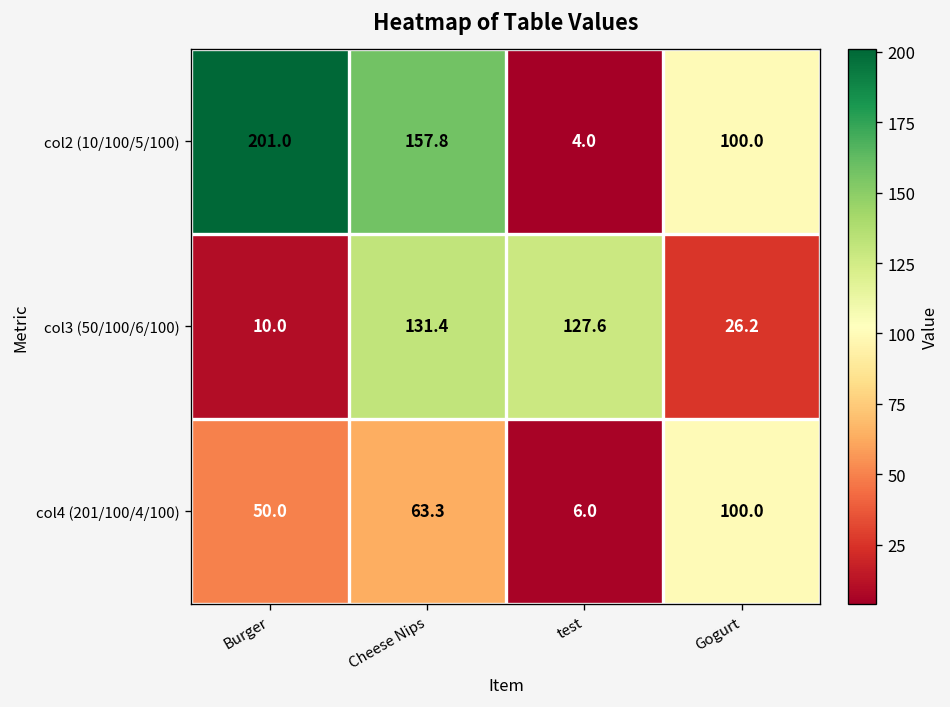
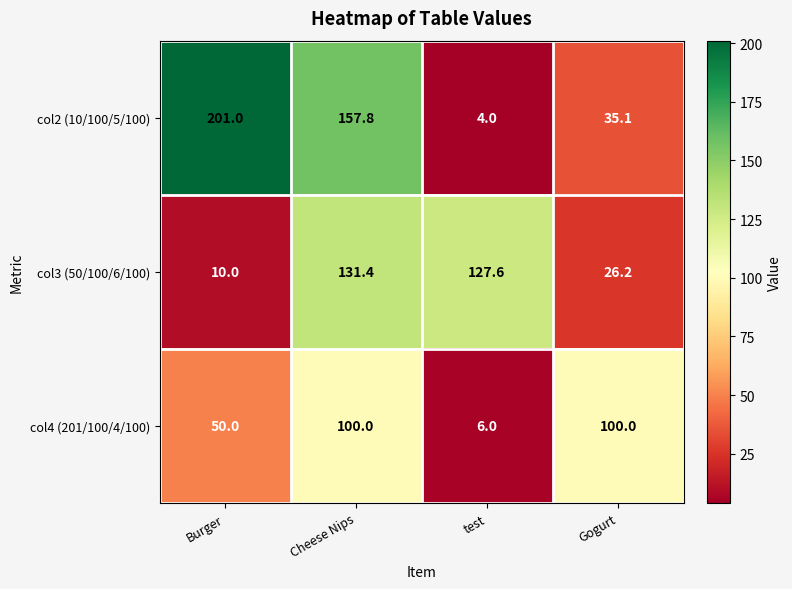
col2 (10/100/5/100), Gogurt: 100.0 -> 35.1
col4 (201/100/4/100), Cheese Nips: 63.3 -> 100.0
